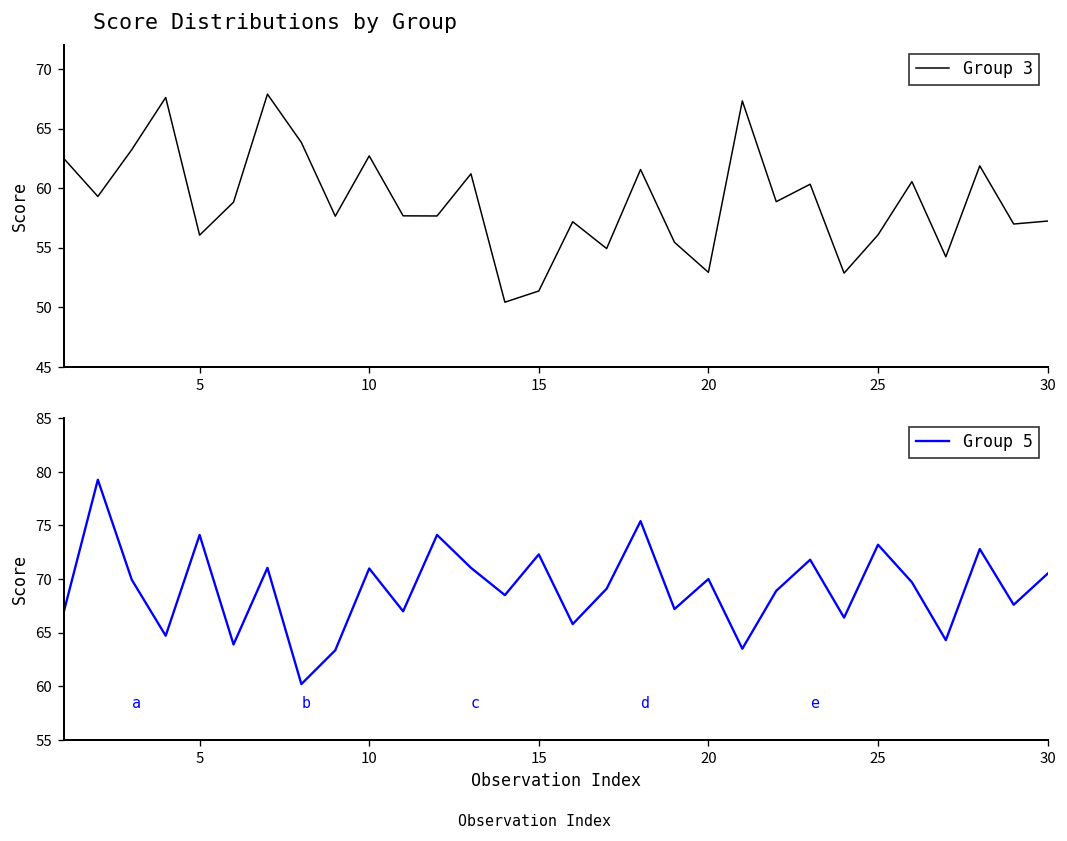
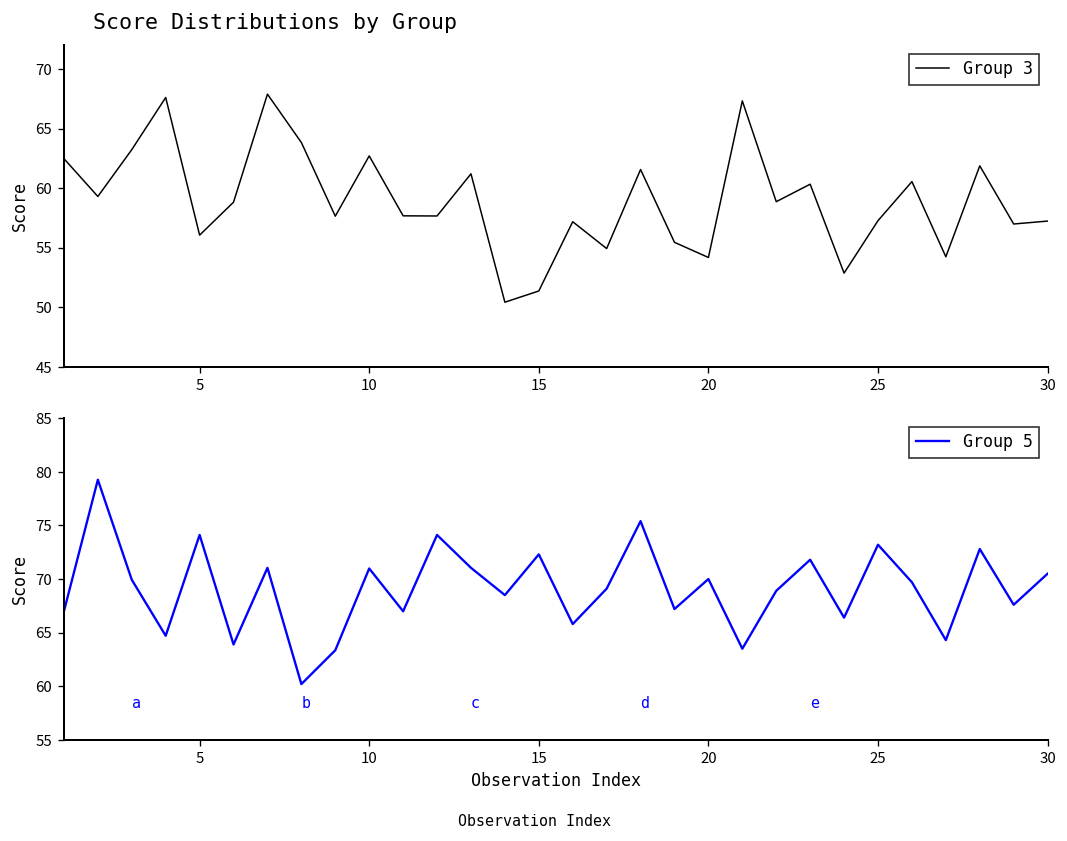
Score Distributions by Group, 20: 53 -> 54
Score Distributions by Group, 25: 56 -> 57
